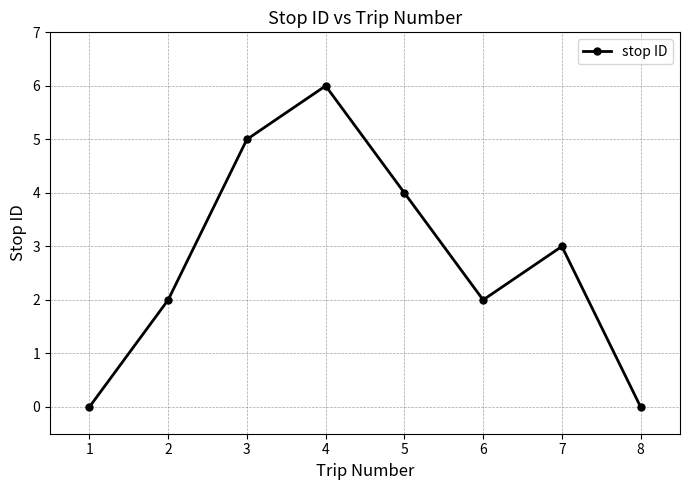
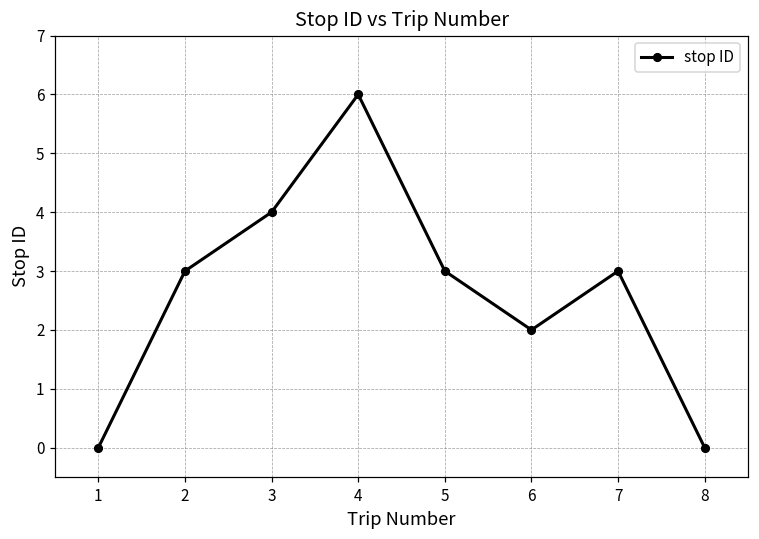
2: 2 -> 3
3: 5 -> 4
5: 4 -> 3
